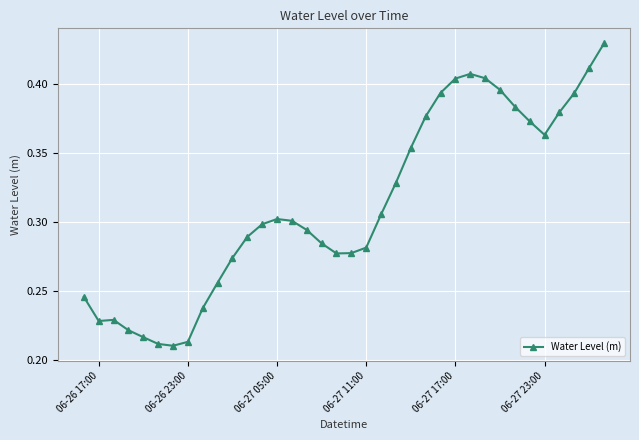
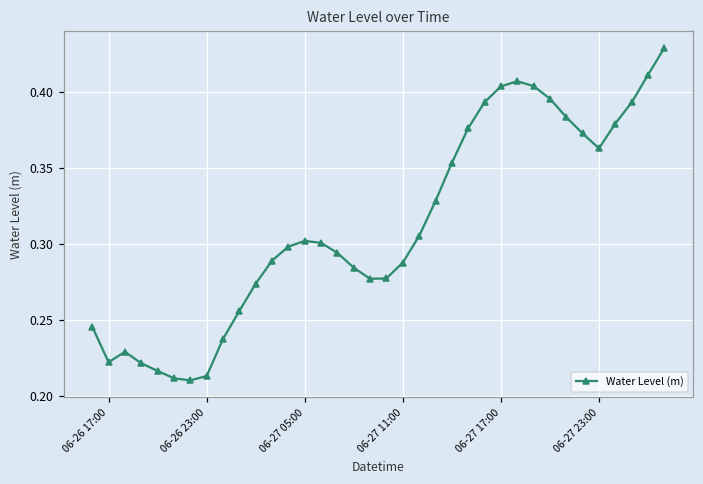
06-26 17:00: 0.228 -> 0.222
06-27 11:00: 0.281 -> 0.288
